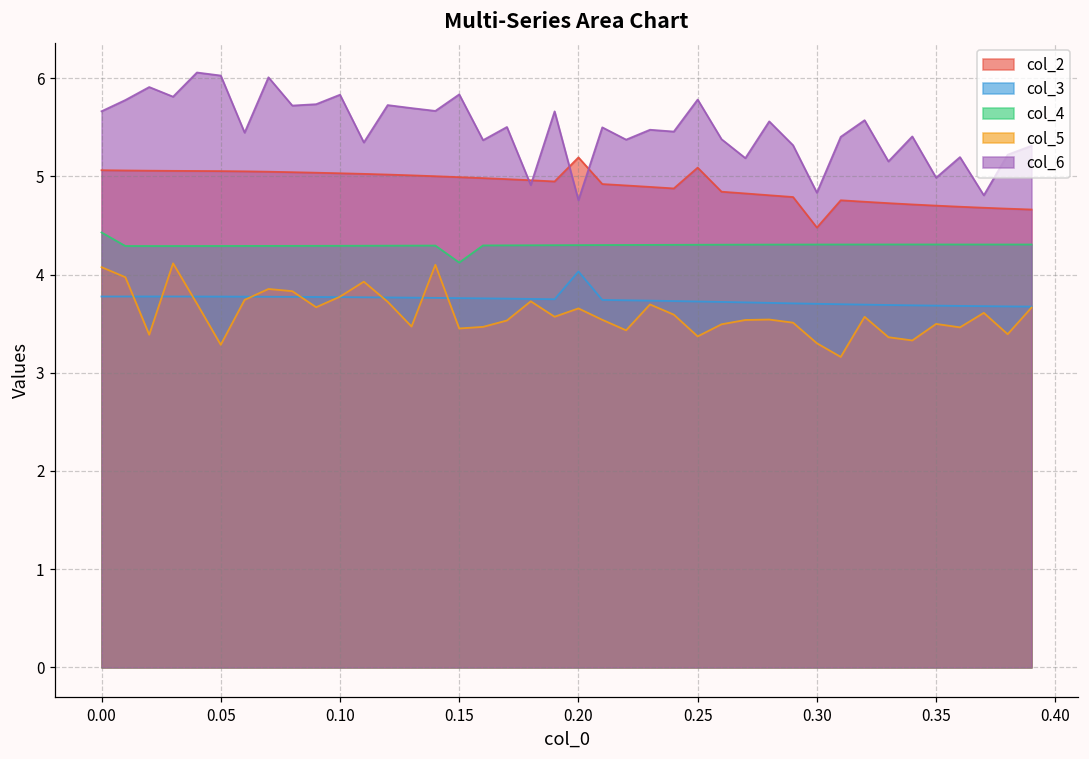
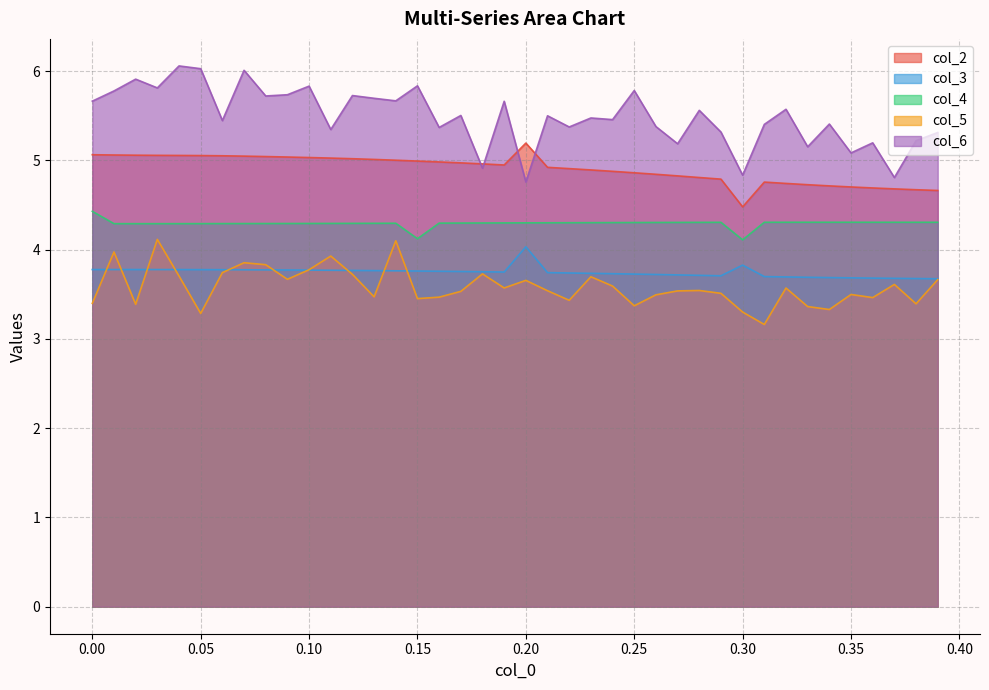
col_5, 0.00: 4.1 -> 3.4
col_2, 0.25: 5.1 -> 4.9
col_3, 0.30: 3.7 -> 3.8
col_4, 0.30: 4.3 -> 4.1
col_6, 0.35: 5.0 -> 5.1
